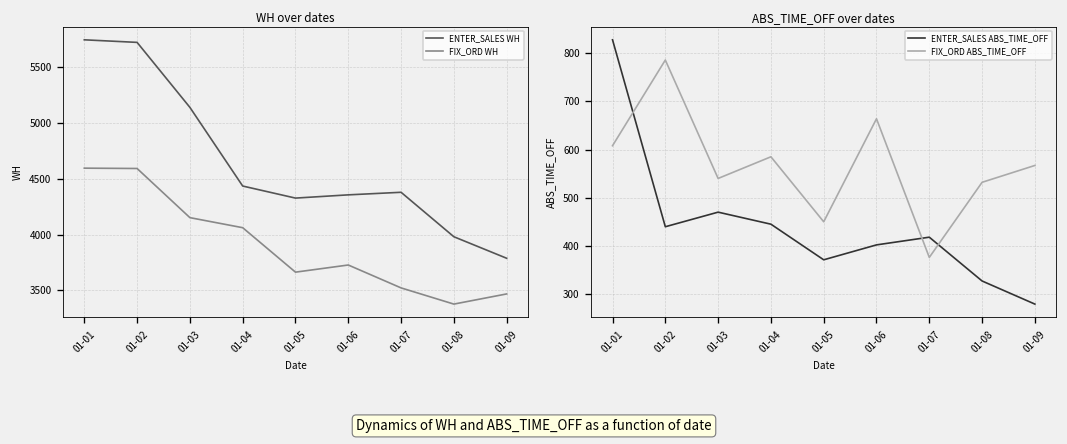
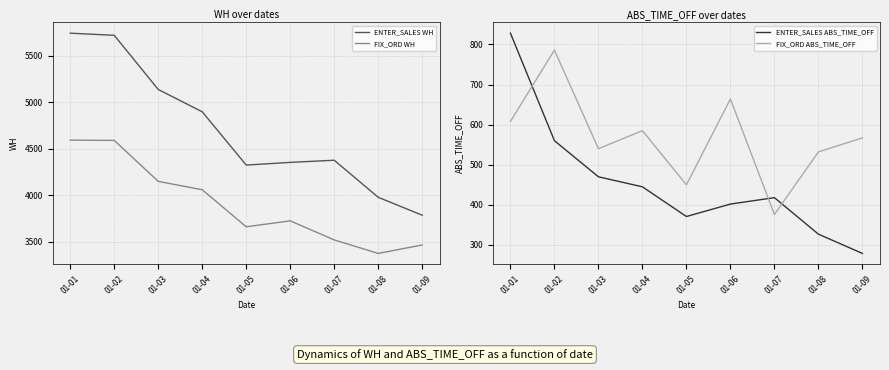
WH over dates, ENTER_SALES WH, 01-04: 4400 -> 4900
ABS_TIME_OFF over dates, ENTER_SALES ABS_TIME_OFF, 01-02: 440 -> 560
